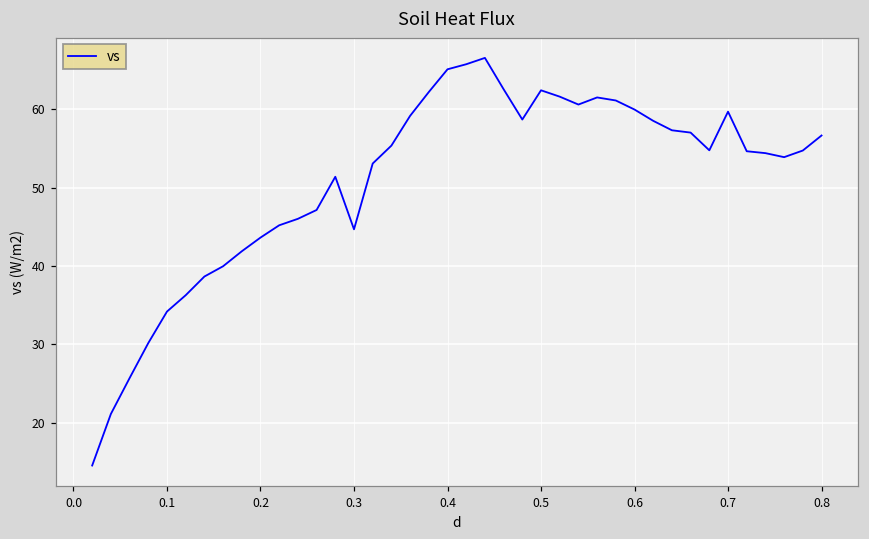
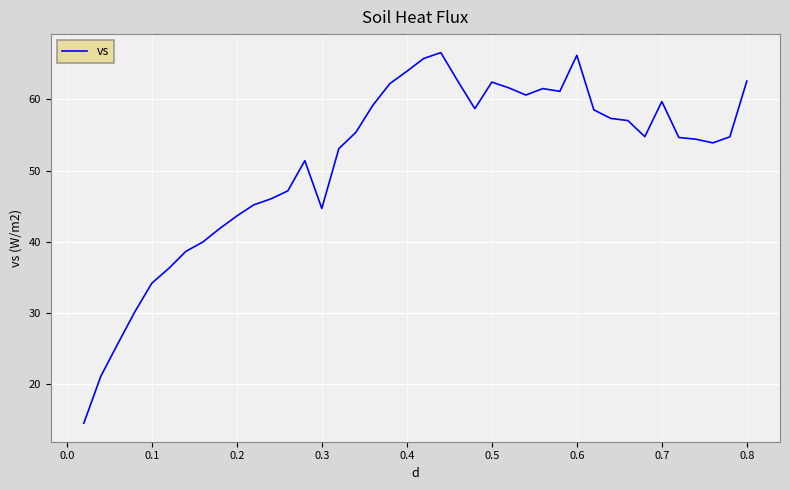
0.4: 65 -> 64
0.6: 60 -> 66
0.8: 57 -> 63
